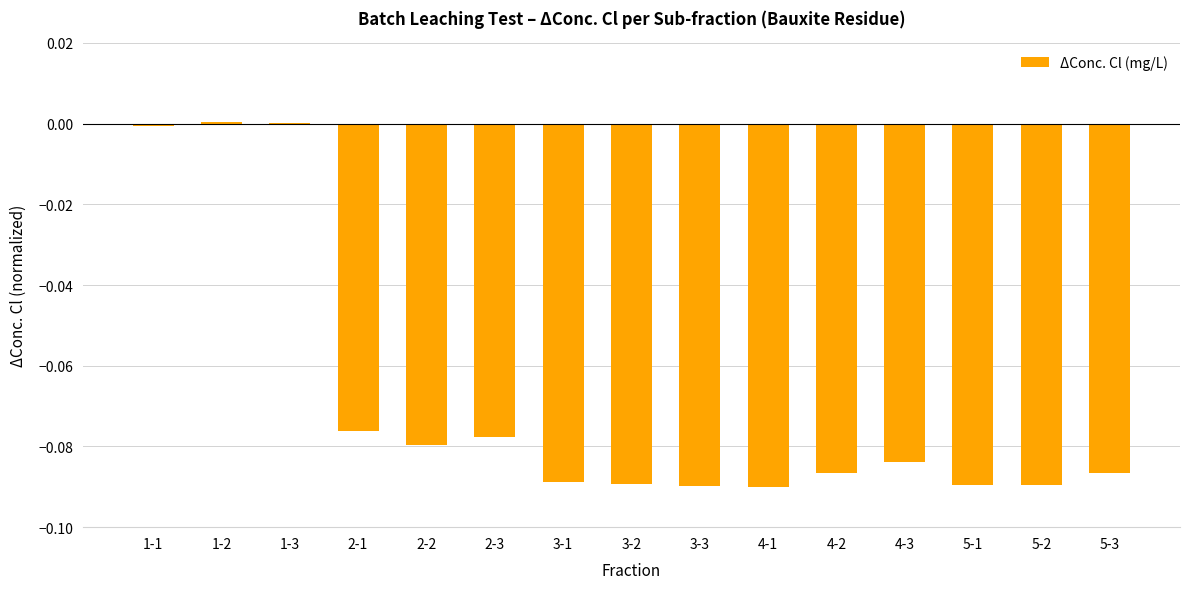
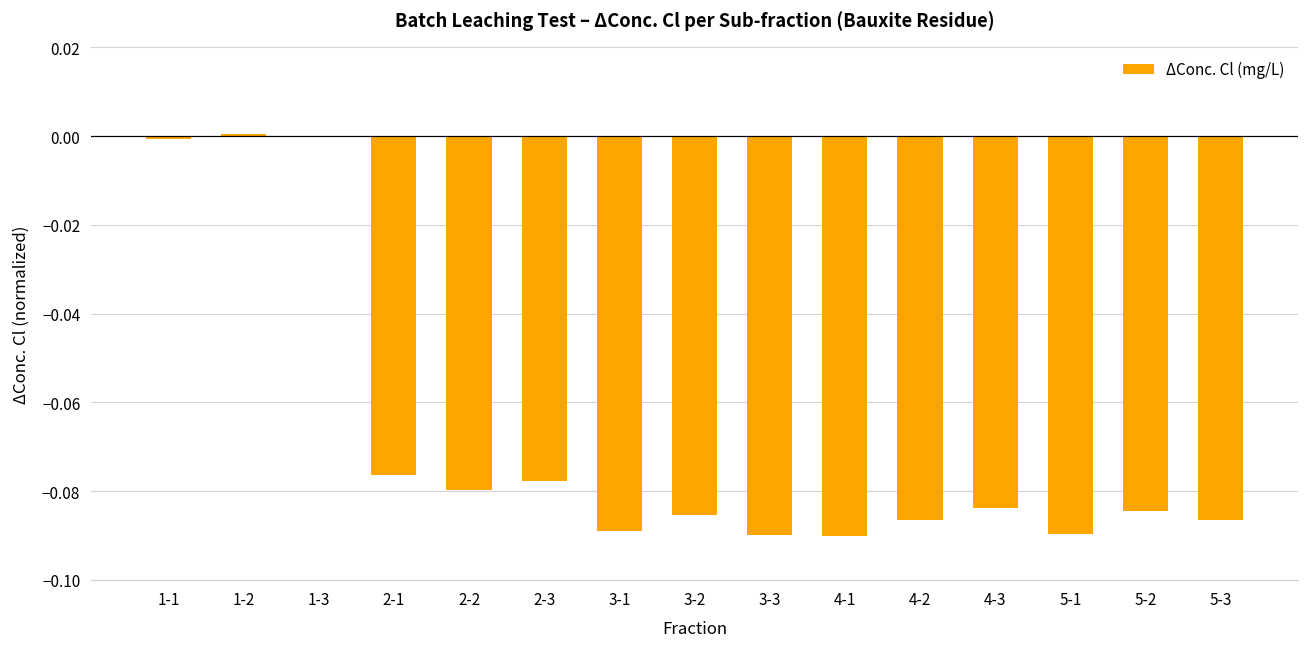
3-2: -0.089 -> -0.085
5-2: -0.090 -> -0.085
